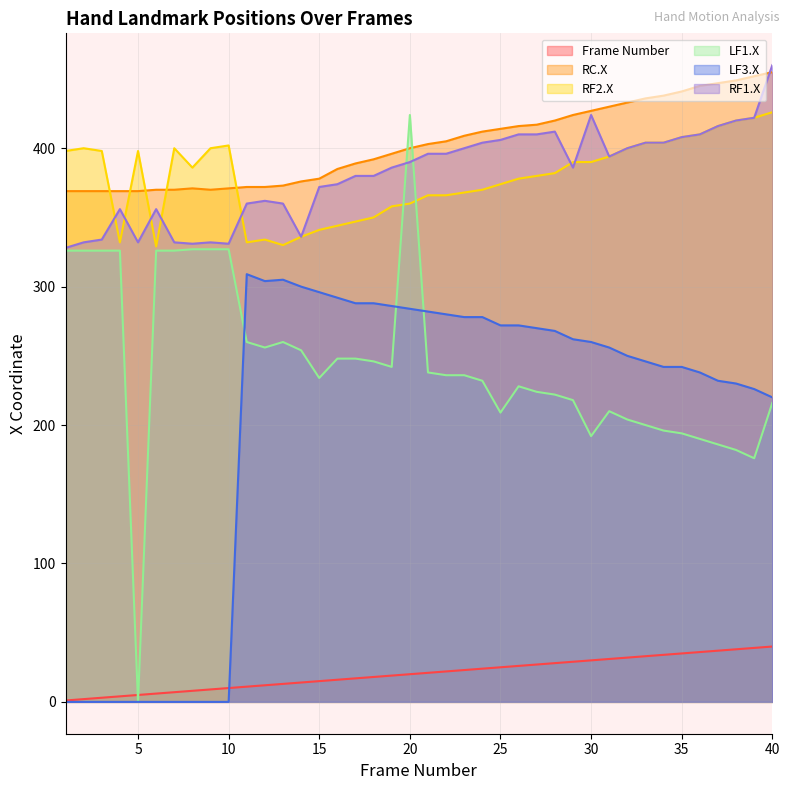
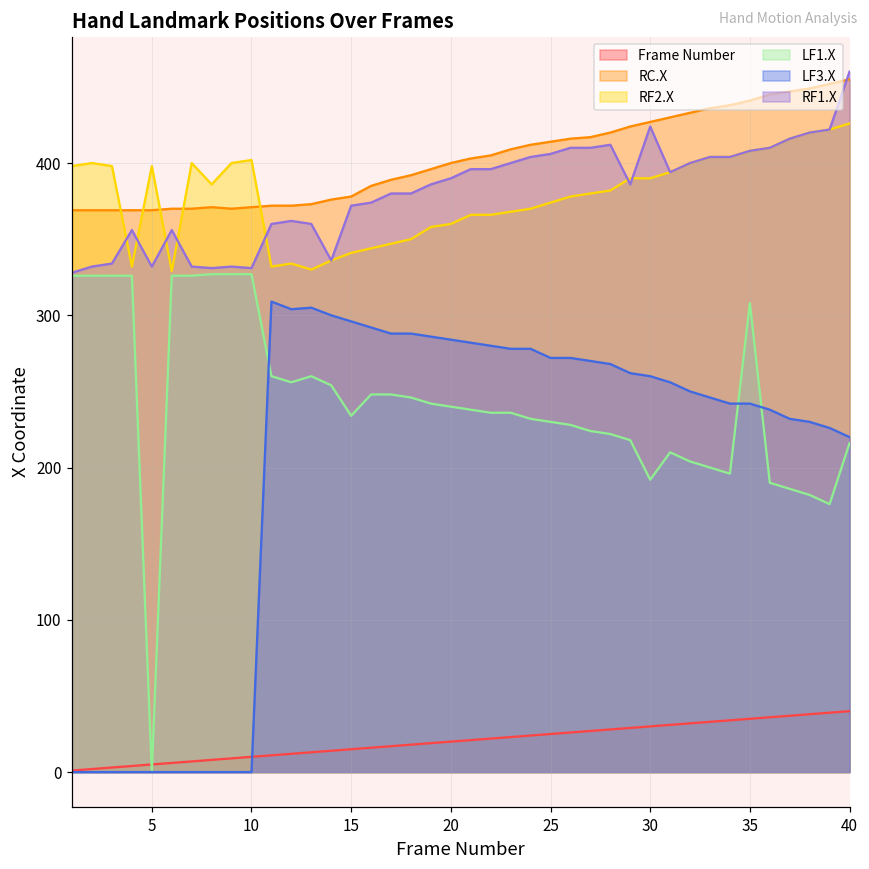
LF1.X, 20: 424 -> 240
LF1.X, 25: 209 -> 230
LF1.X, 35: 194 -> 308
